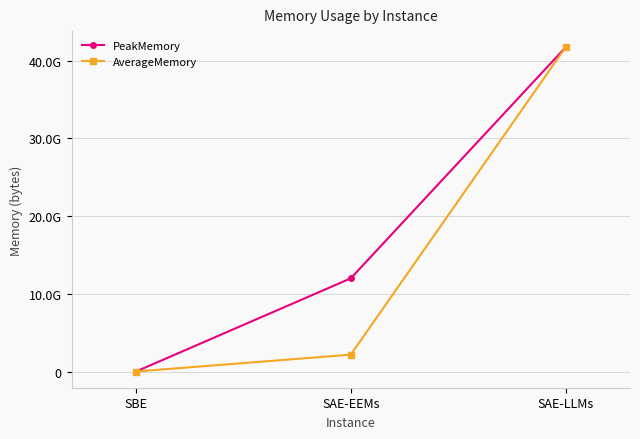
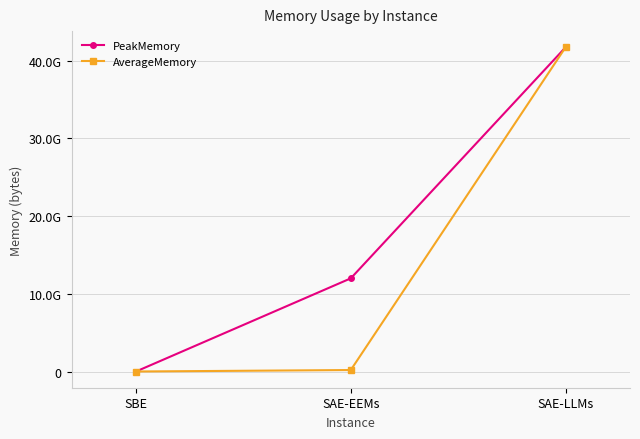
AverageMemory, SAE-EEMs: 2000000000 -> 0
